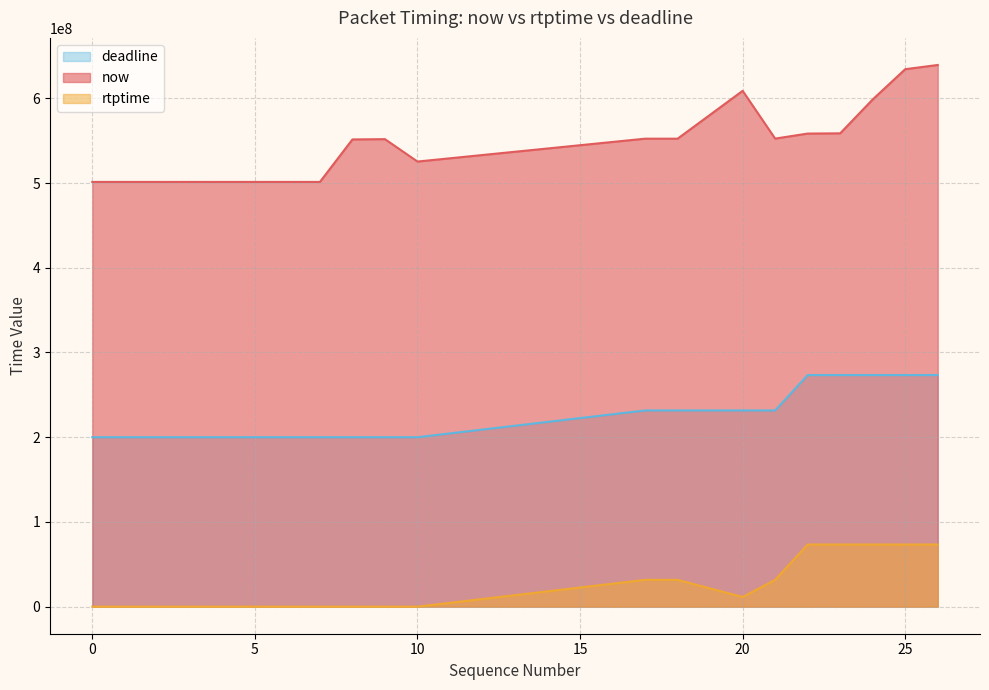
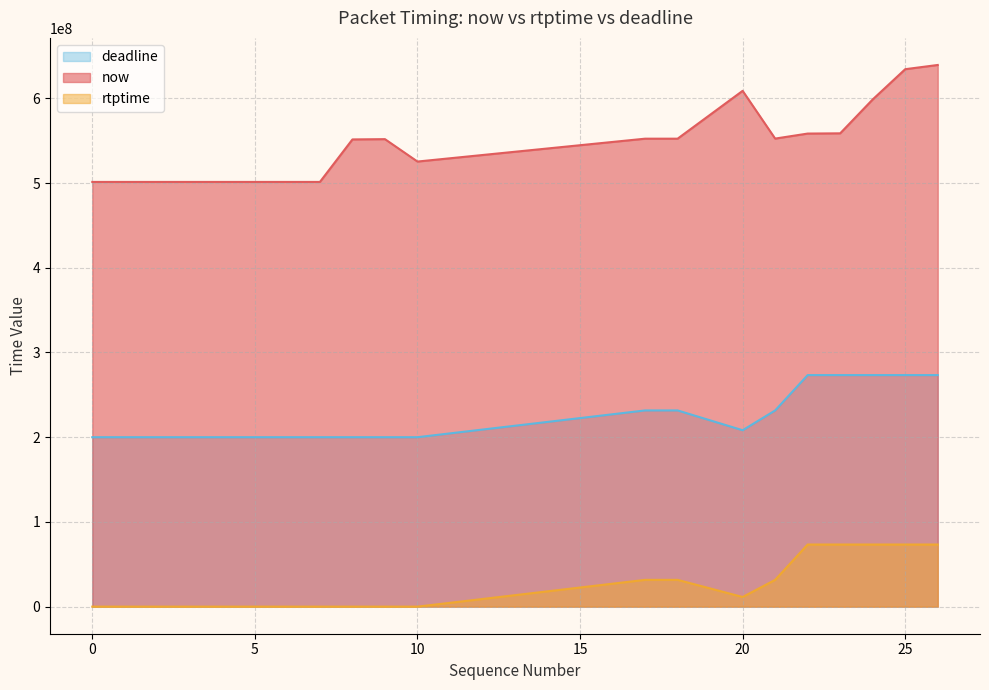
deadline, 20: 230000000 -> 210000000
